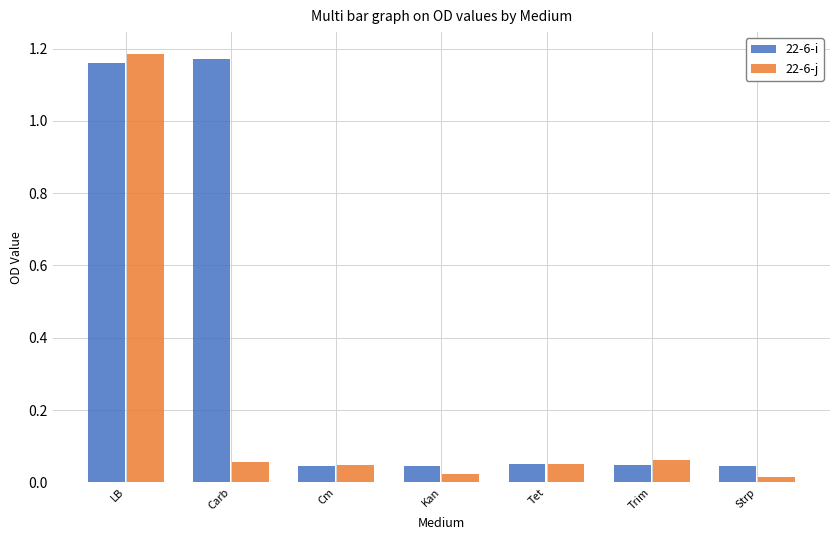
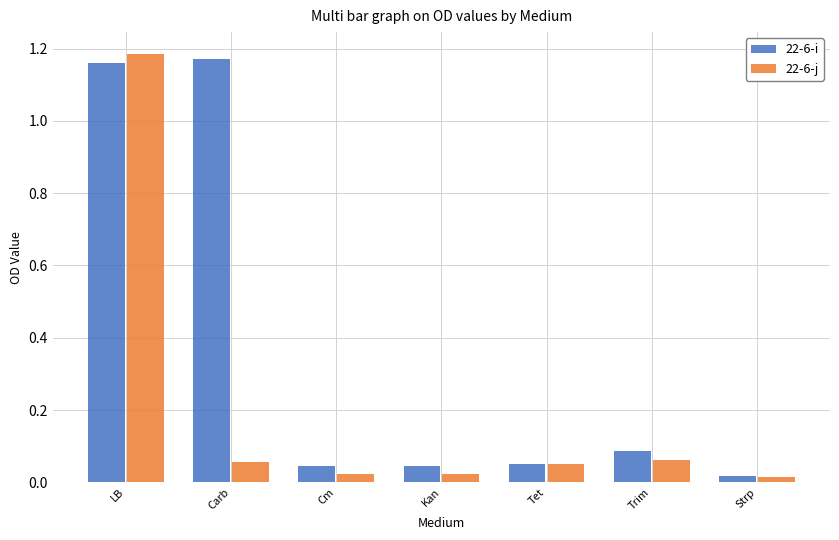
22-6-j, Cm: 0.05 -> 0.02
22-6-i, Trim: 0.05 -> 0.09
22-6-i, Strp: 0.05 -> 0.02
